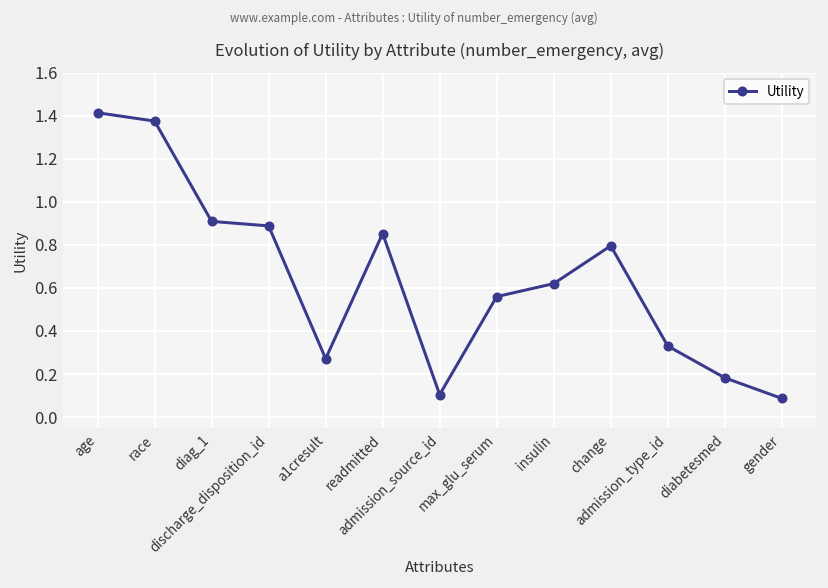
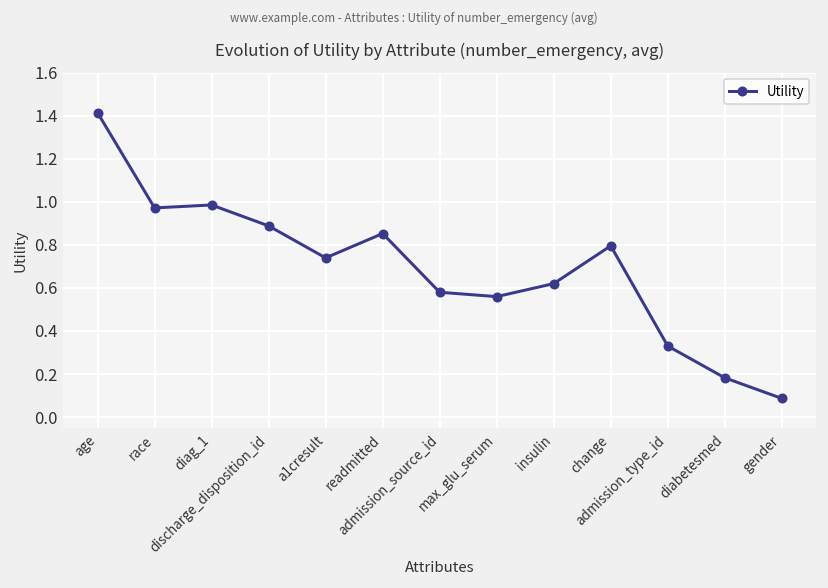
race: 1.38 -> 0.97
diag_1: 0.91 -> 0.99
a1cresult: 0.27 -> 0.74
admission_source_id: 0.10 -> 0.58
